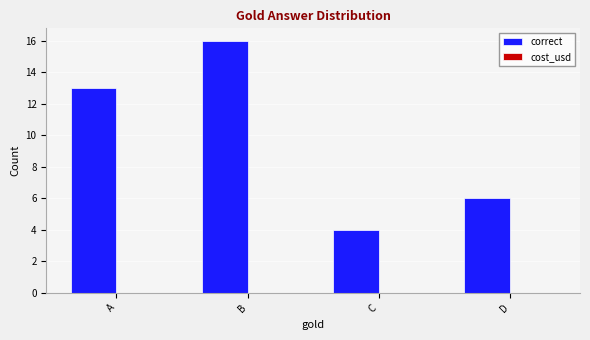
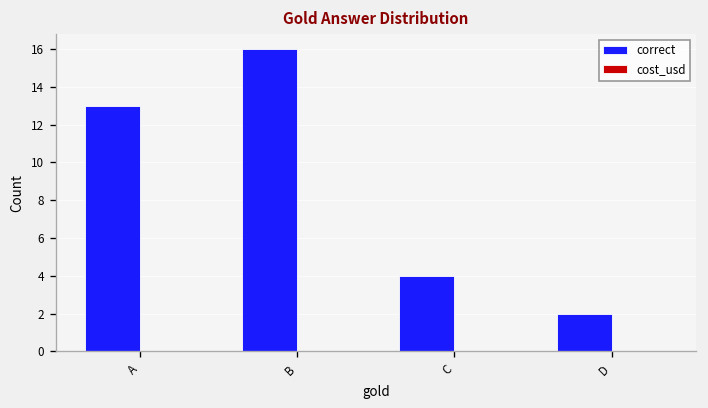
correct, D: 6 -> 2
